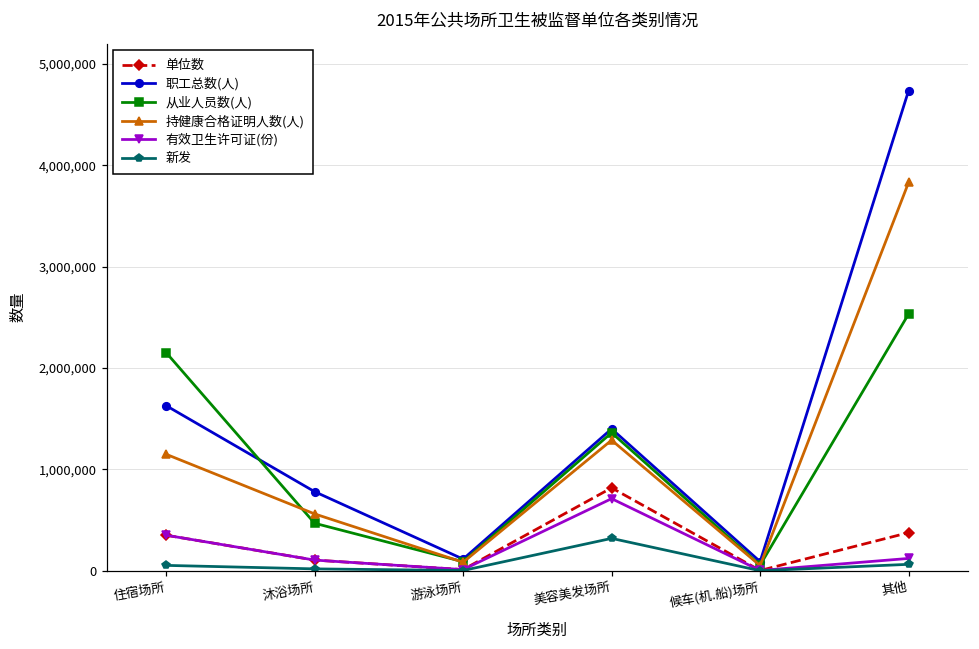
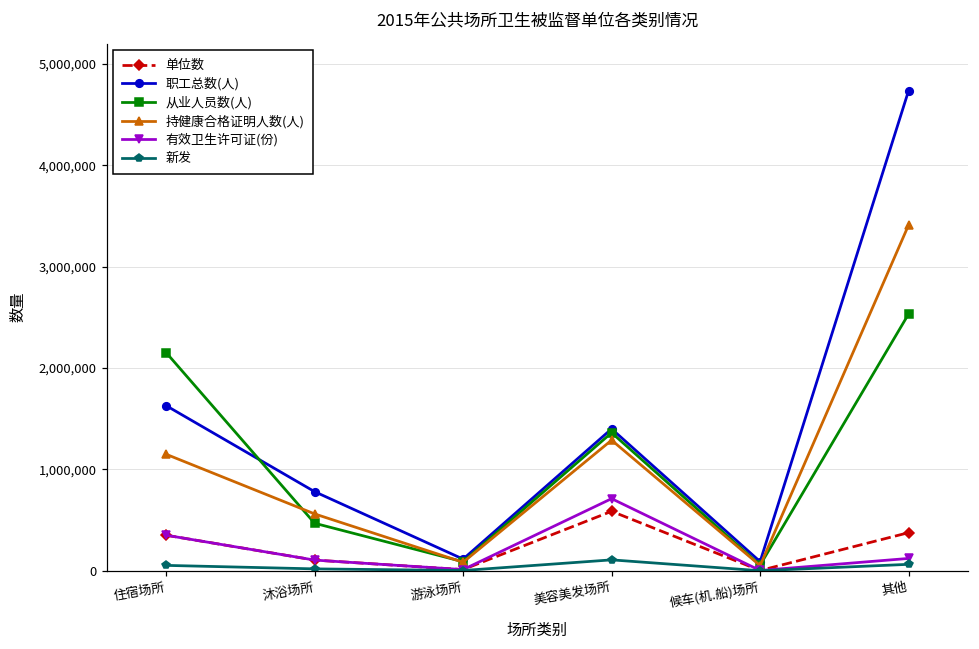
单位数, 美容美发场所: 800,000 -> 600,000
新发, 美容美发场所: 300,000 -> 100,000
持健康合格证明人数(人), 其他: 3,800,000 -> 3,400,000
